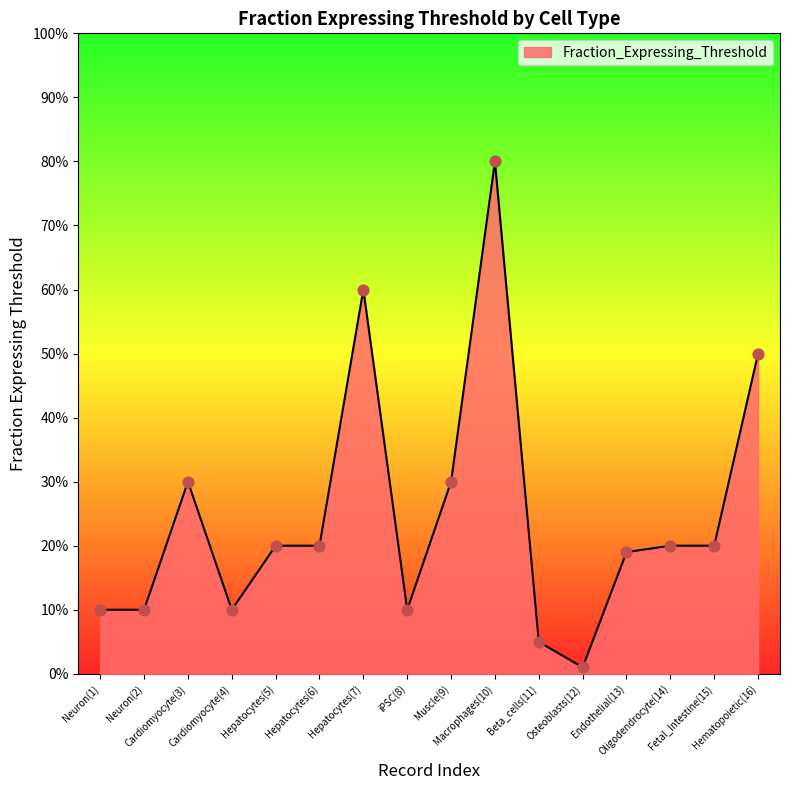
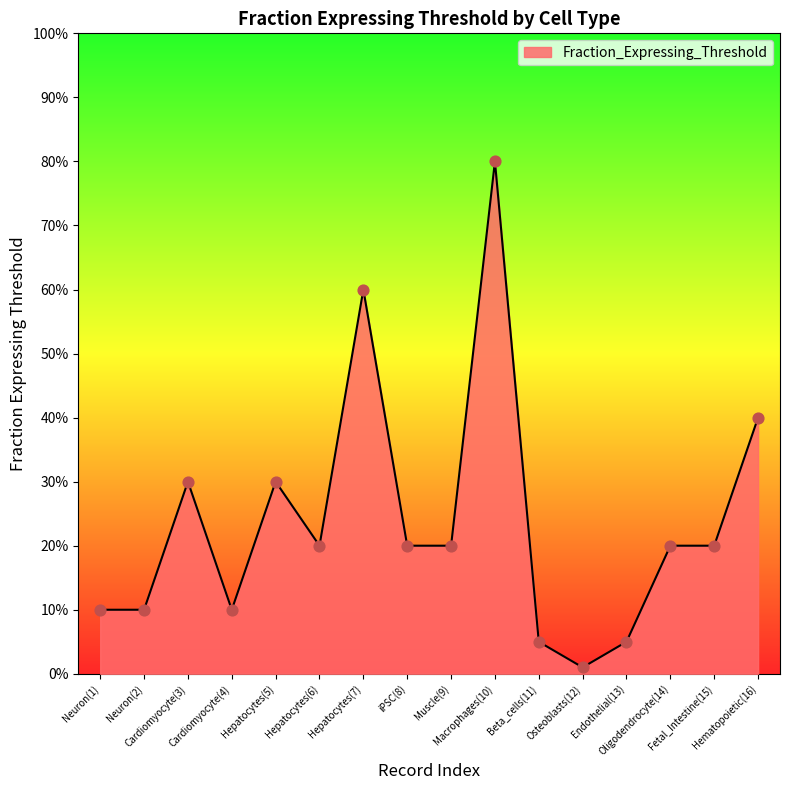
Hepatocytes(5): 20% -> 30%
iPSC(8): 10% -> 20%
Muscle(9): 30% -> 20%
Endothelial(13): 19% -> 5%
Hematopoietic(16): 50% -> 40%
